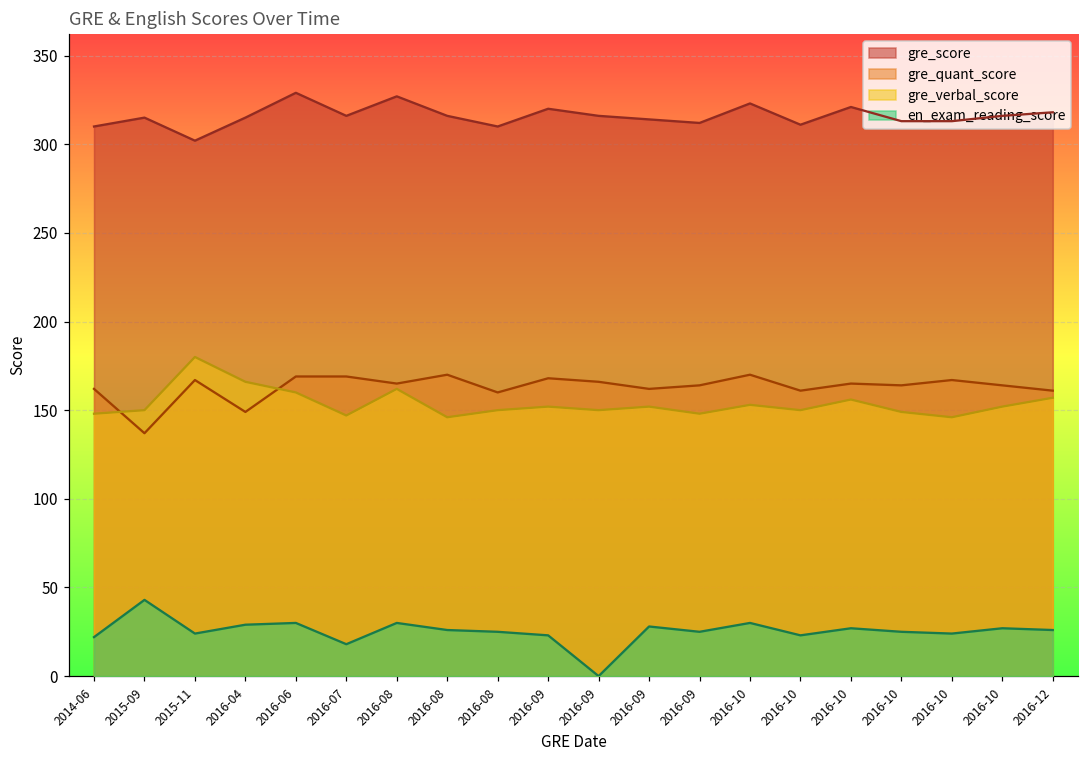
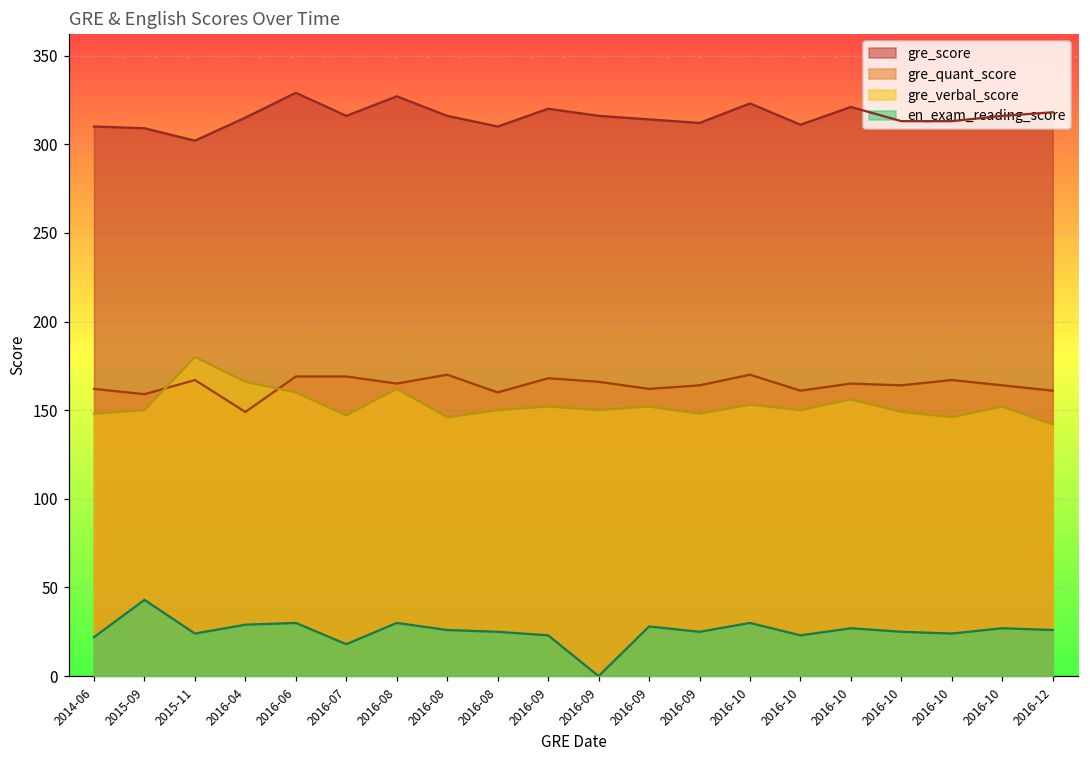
gre_score, 2015-09: 315 -> 309
gre_quant_score, 2015-09: 137 -> 159
gre_verbal_score, 2016-12: 157 -> 142
